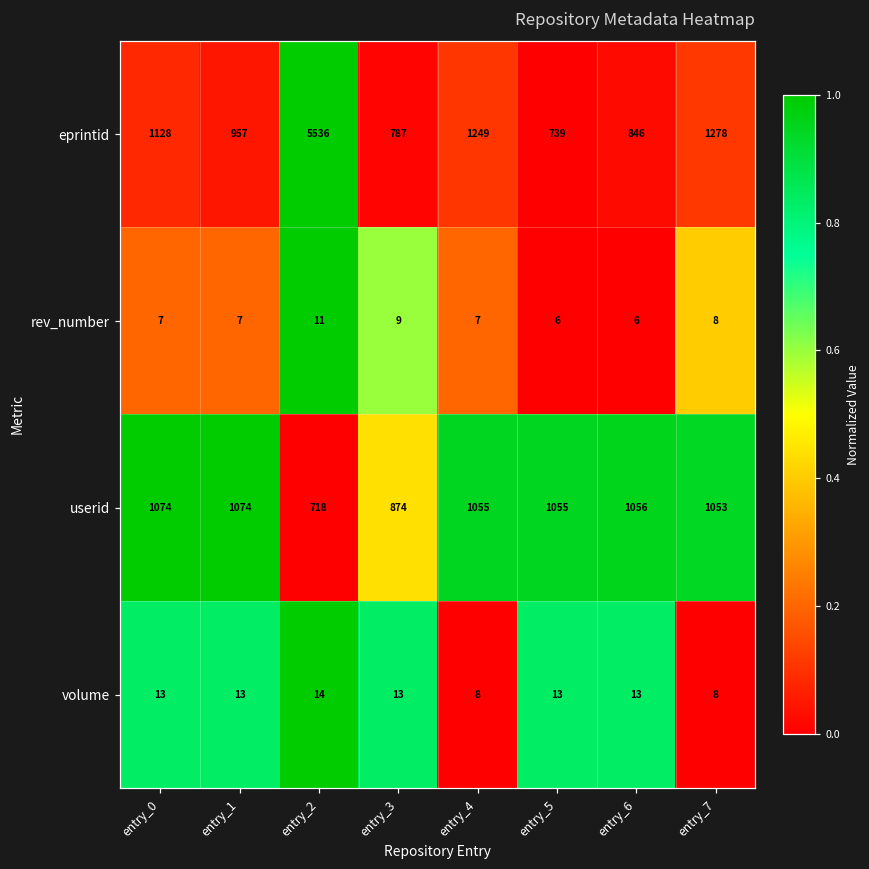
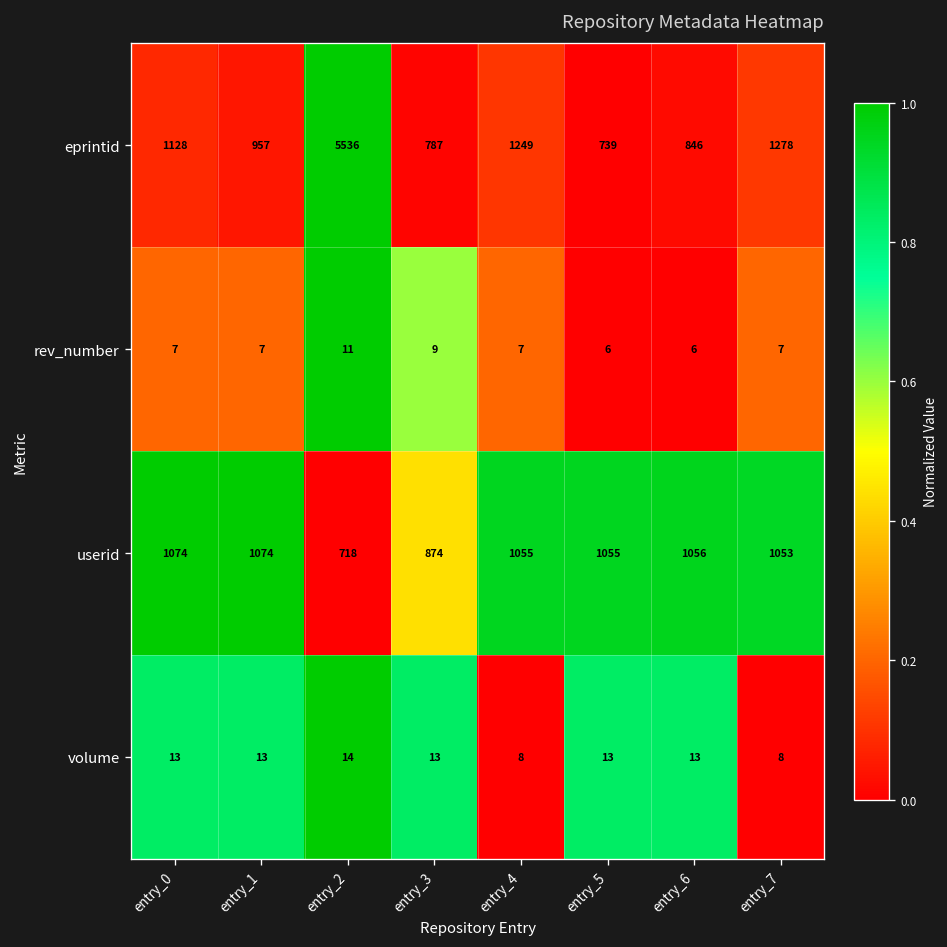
rev_number, entry_7: 8 -> 7
